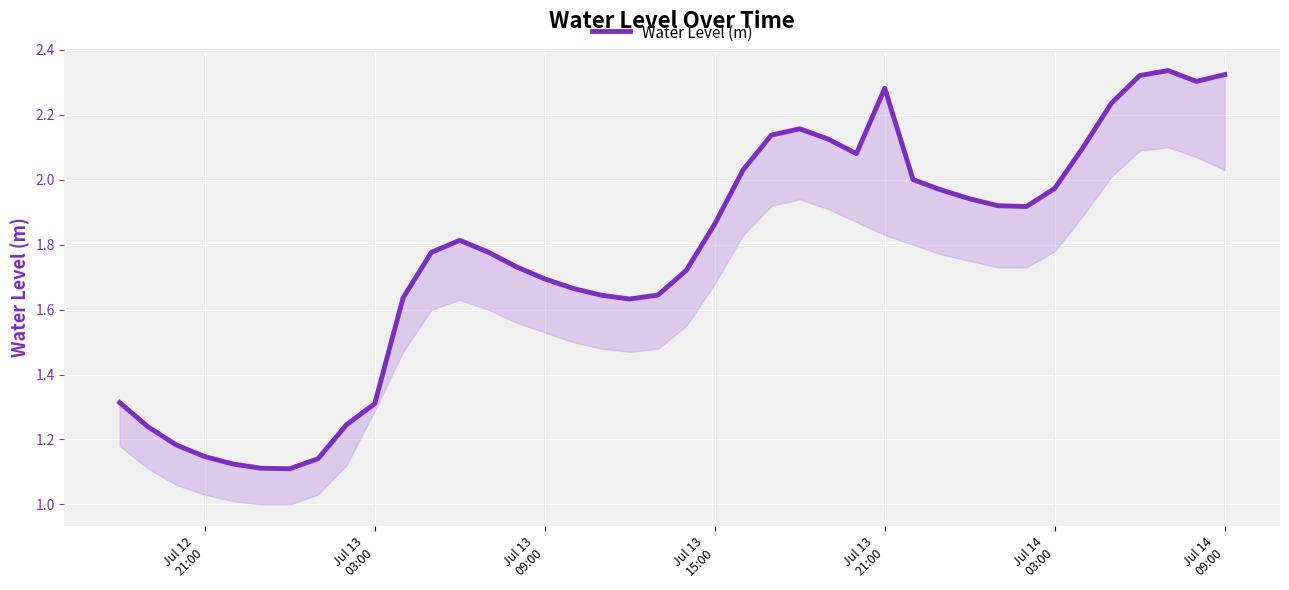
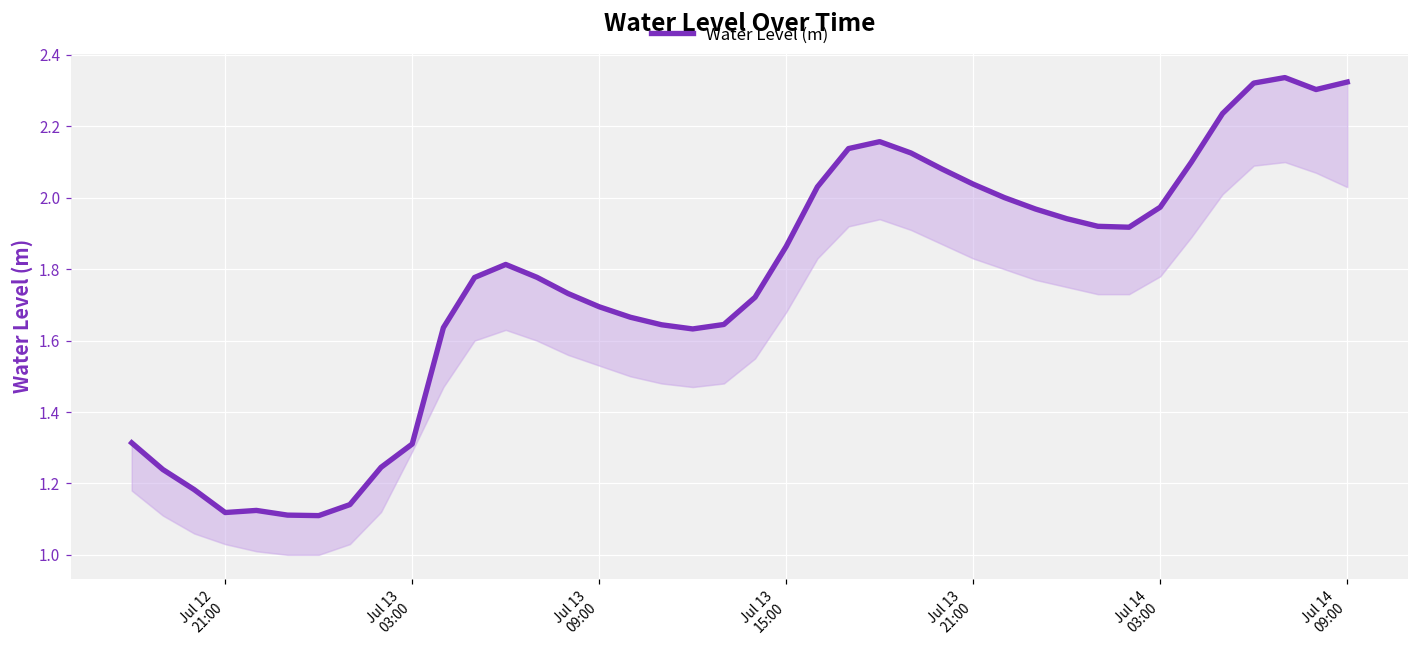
Jul 12 21:00: 1.15 -> 1.12
Jul 13 21:00: 2.28 -> 2.04
